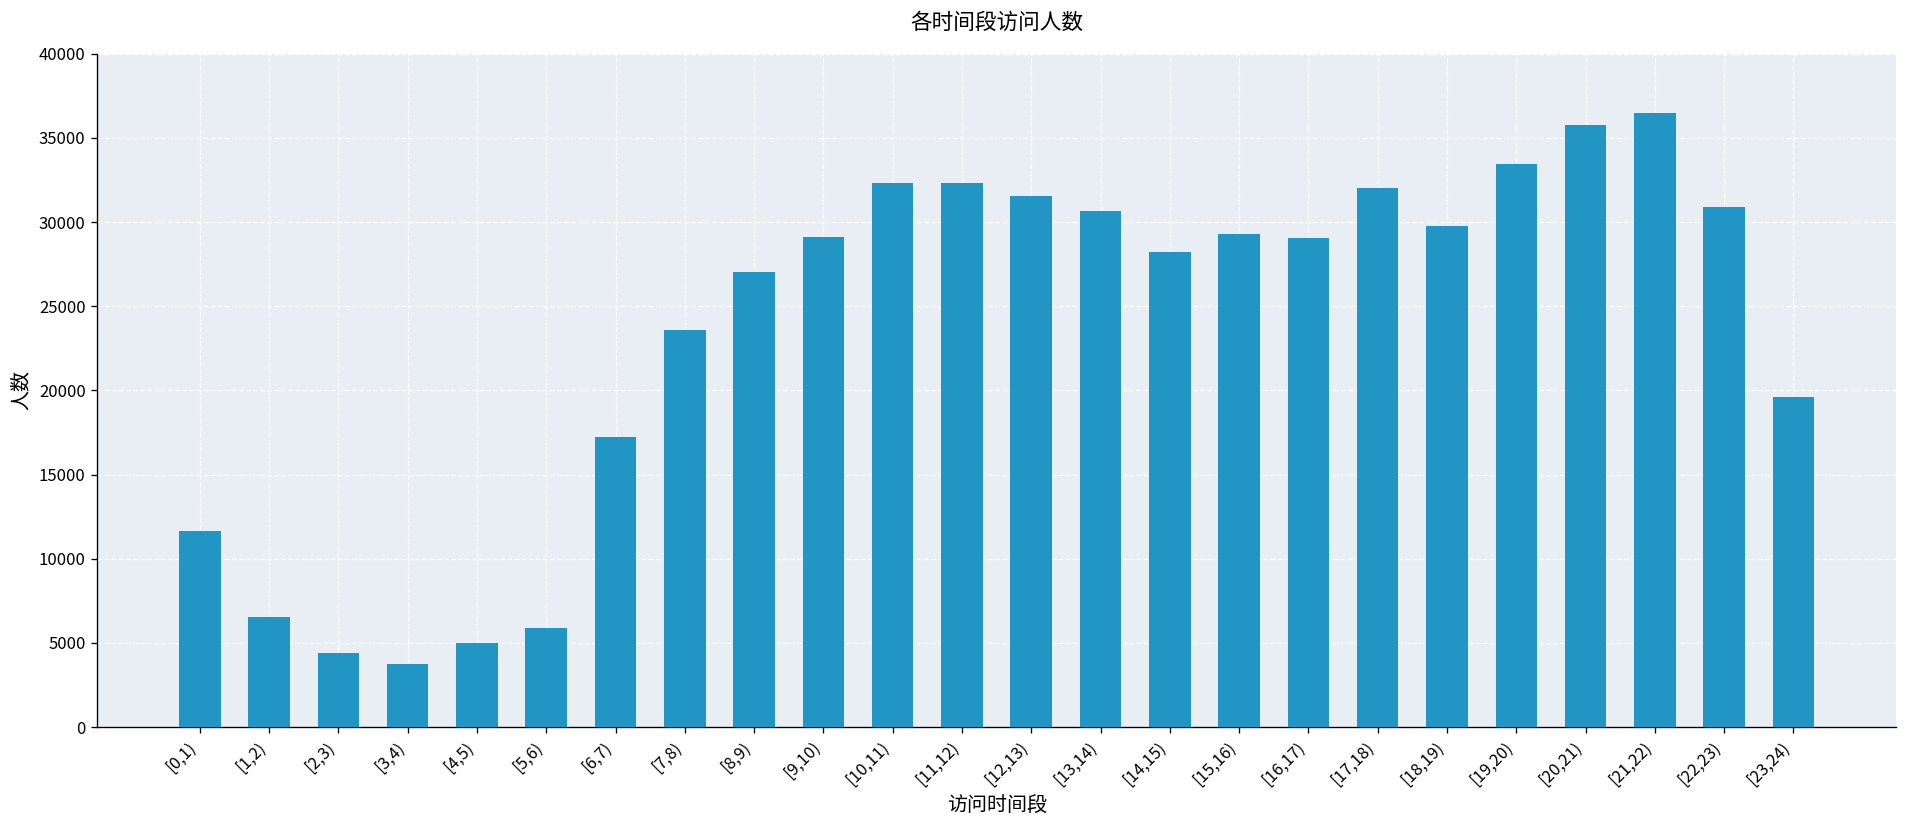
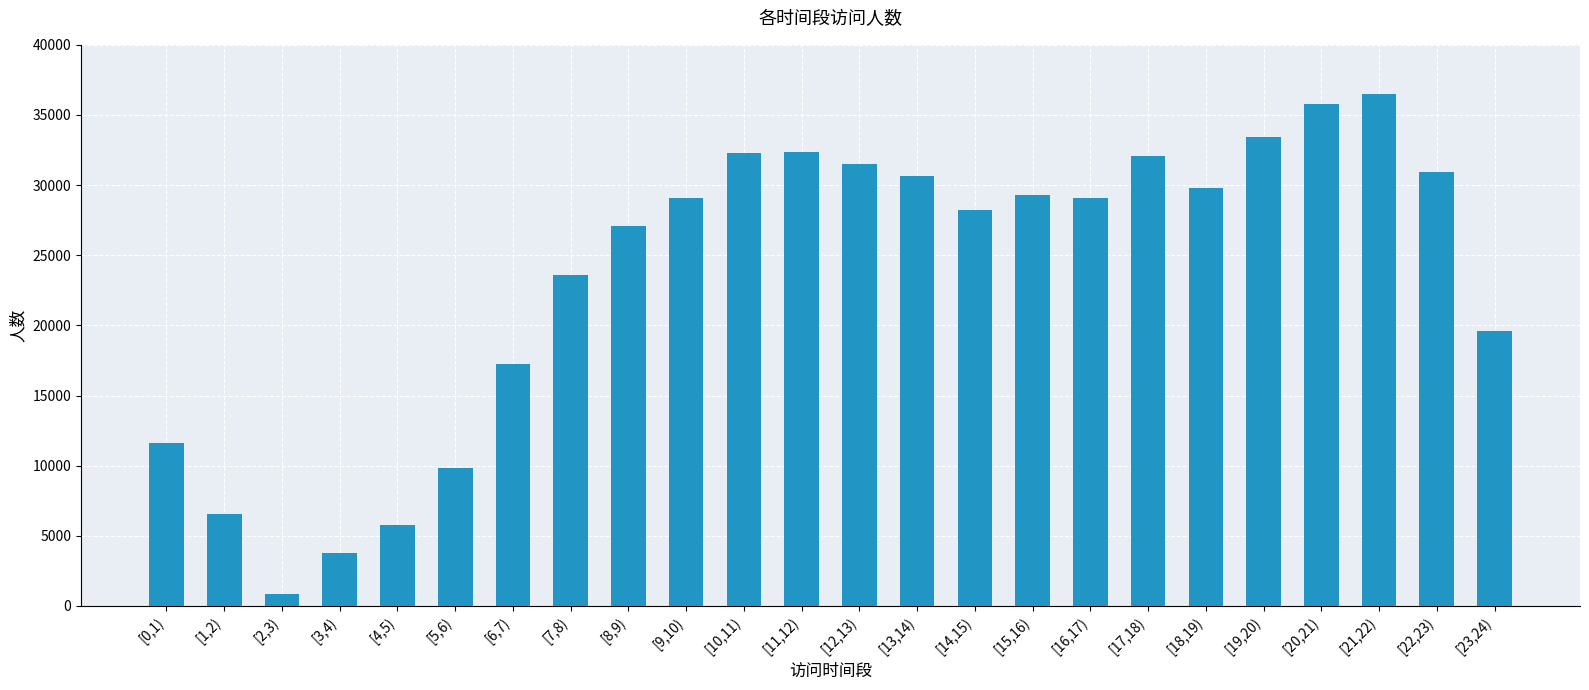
[2,3): 4400 -> 800
[4,5): 5000 -> 5800
[5,6): 5900 -> 9800
